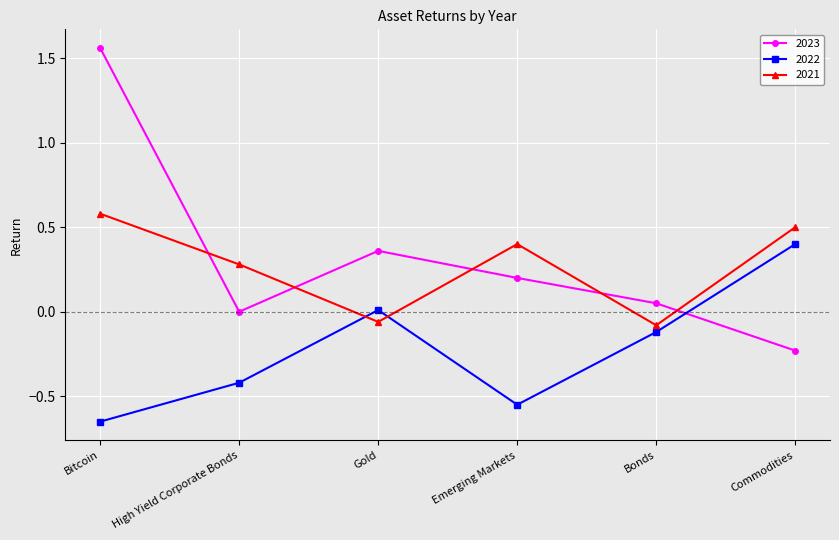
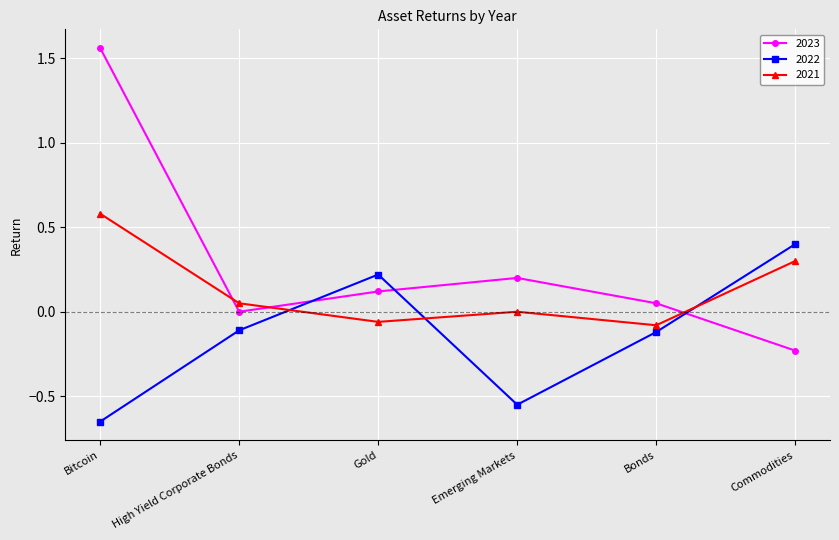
2022, High Yield Corporate Bonds: -0.42 -> -0.11
2021, High Yield Corporate Bonds: 0.28 -> 0.05
2023, Gold: 0.36 -> 0.12
2022, Gold: 0.01 -> 0.22
2021, Emerging Markets: 0.4 -> 0.0
2021, Commodities: 0.5 -> 0.3
